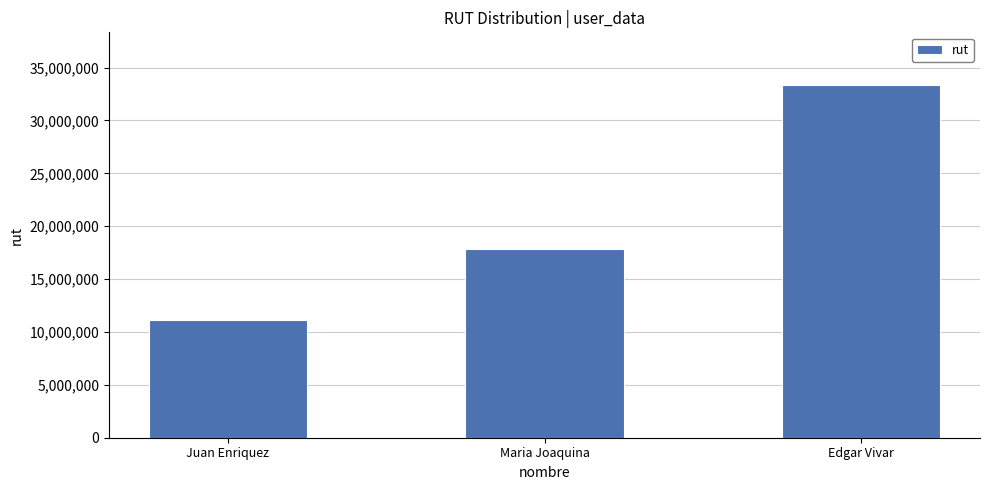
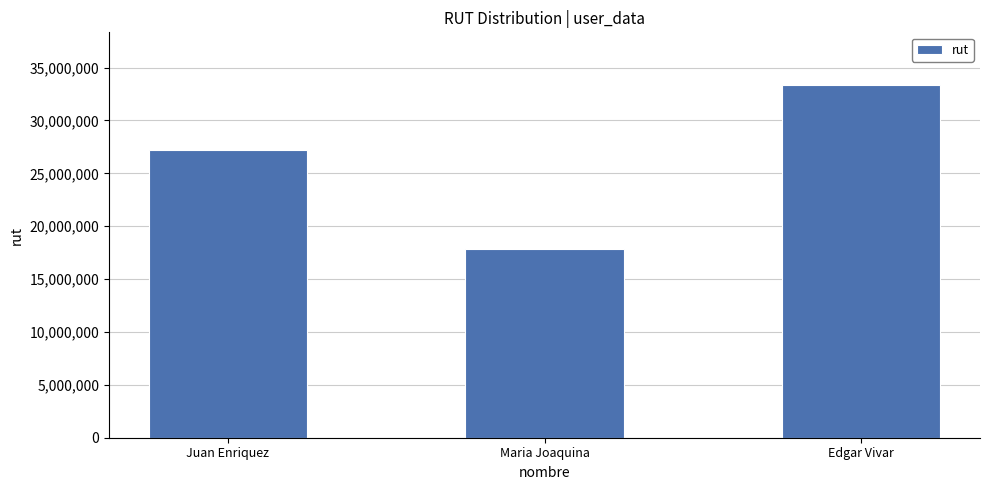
Juan Enriquez: 11,100,000 -> 27,200,000
